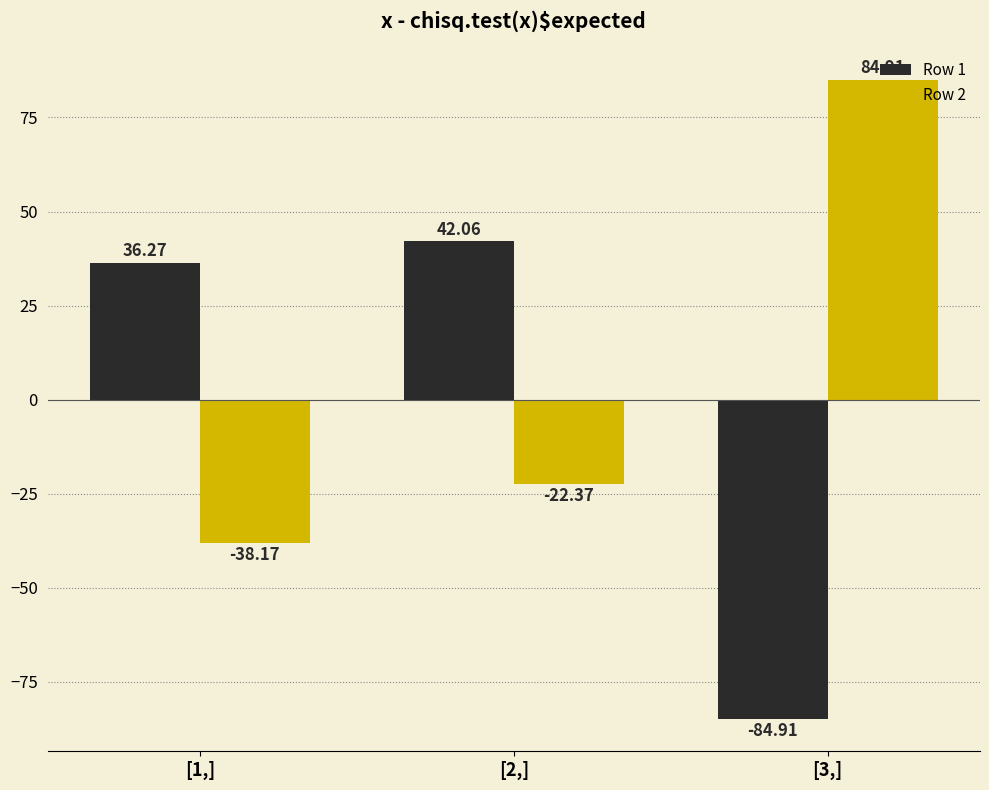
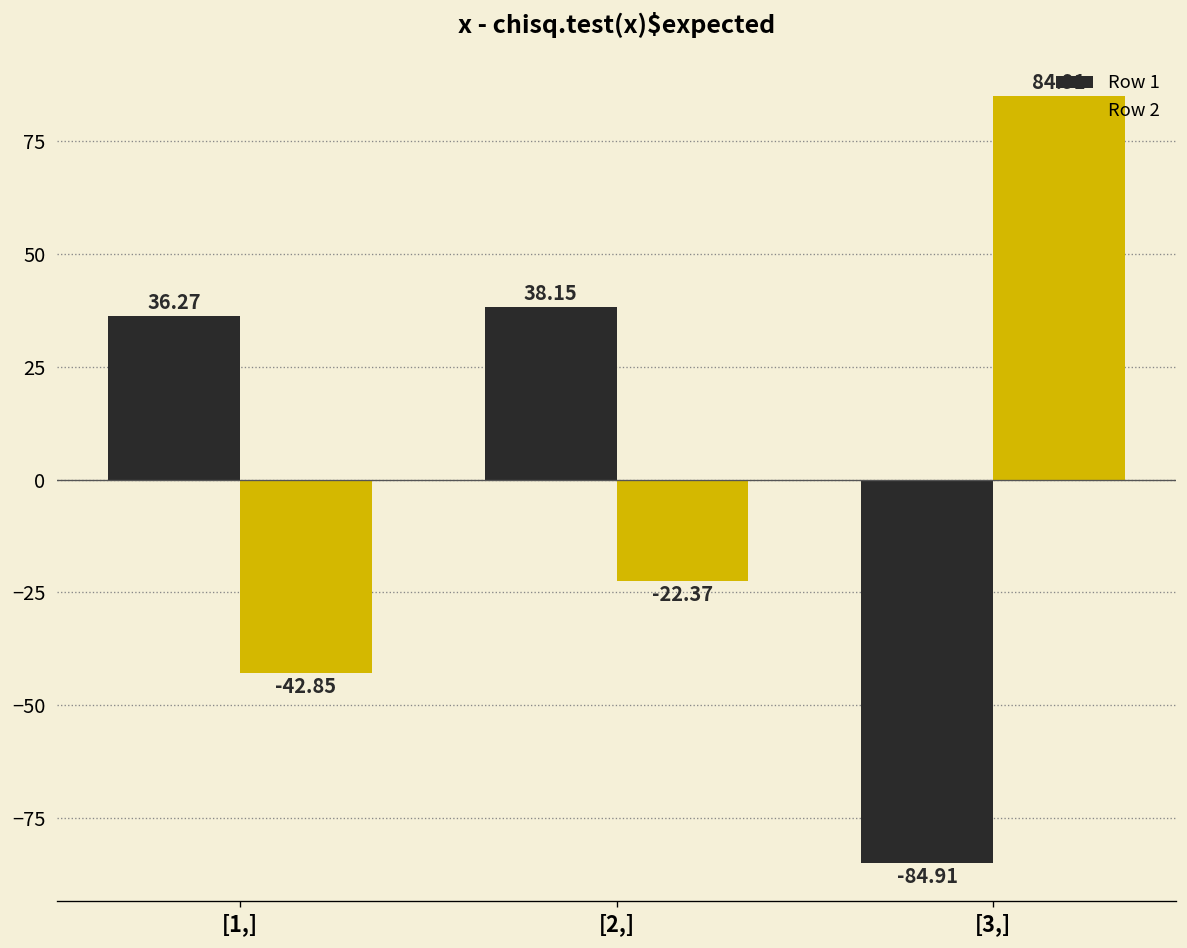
Row 2, [1,]: -38.17 -> -42.85
Row 1, [2,]: 42.06 -> 38.15
